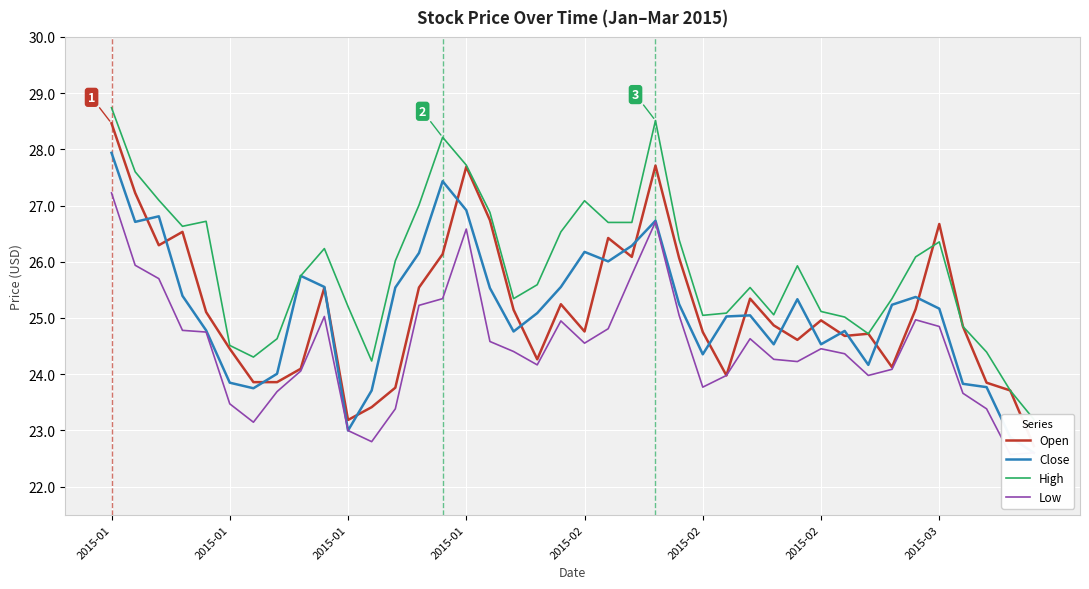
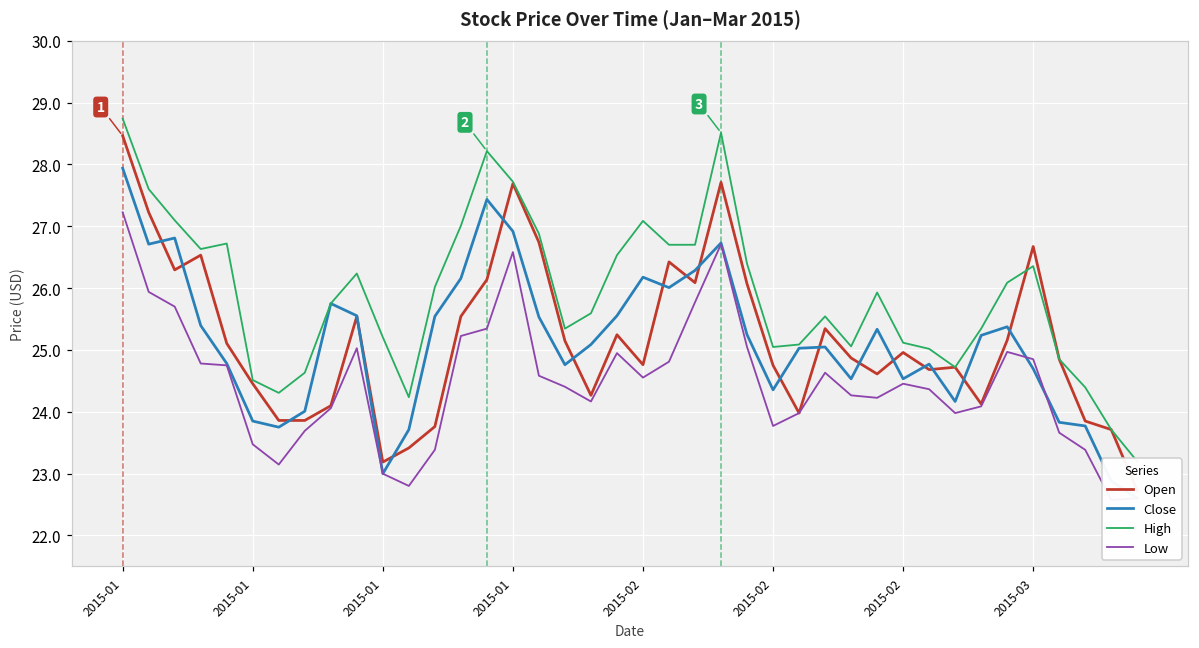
Close, 2015-03: 25.2 -> 24.7
